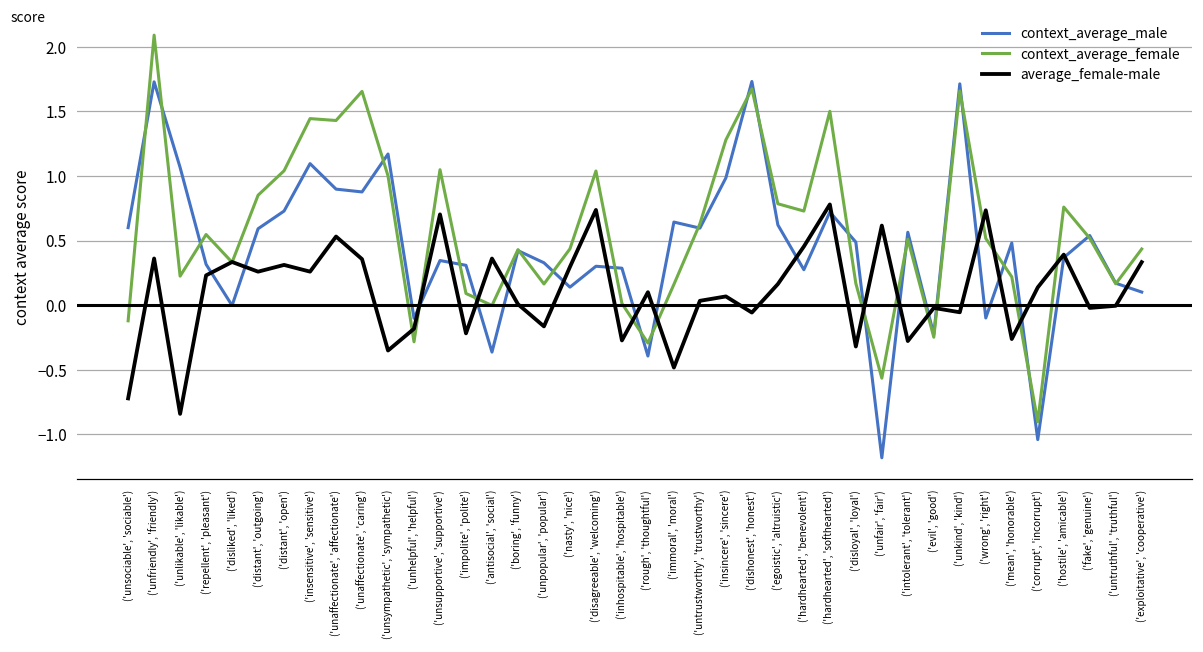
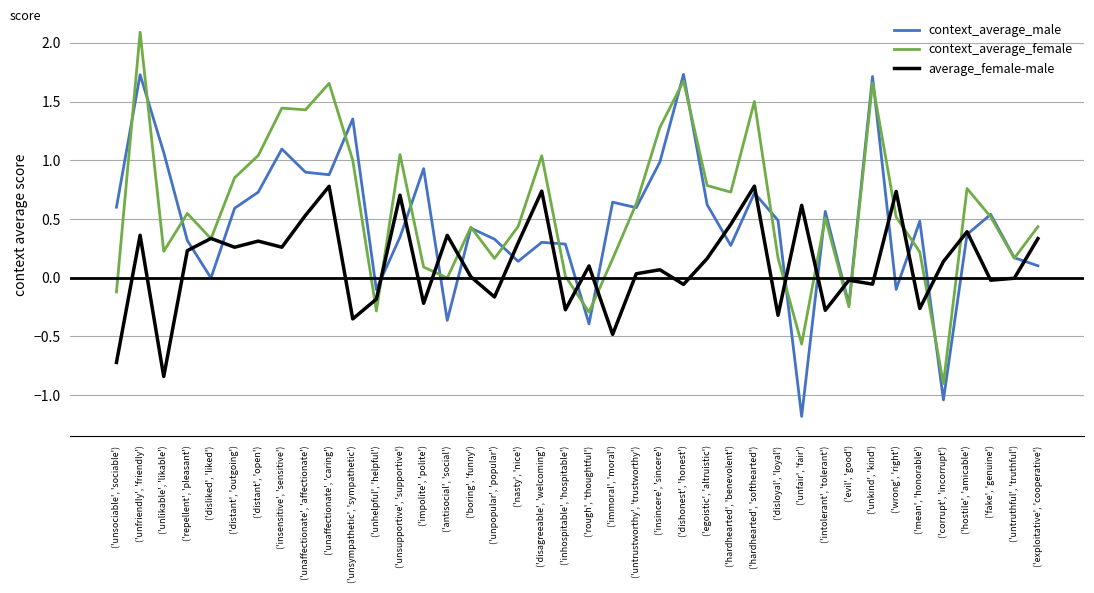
average_female-male, ('unaffectionate', 'caring'): 0.36 -> 0.78
context_average_male, ('unsympathetic', 'sympathetic'): 1.17 -> 1.35
context_average_male, ('impolite', 'polite'): 0.31 -> 0.93
